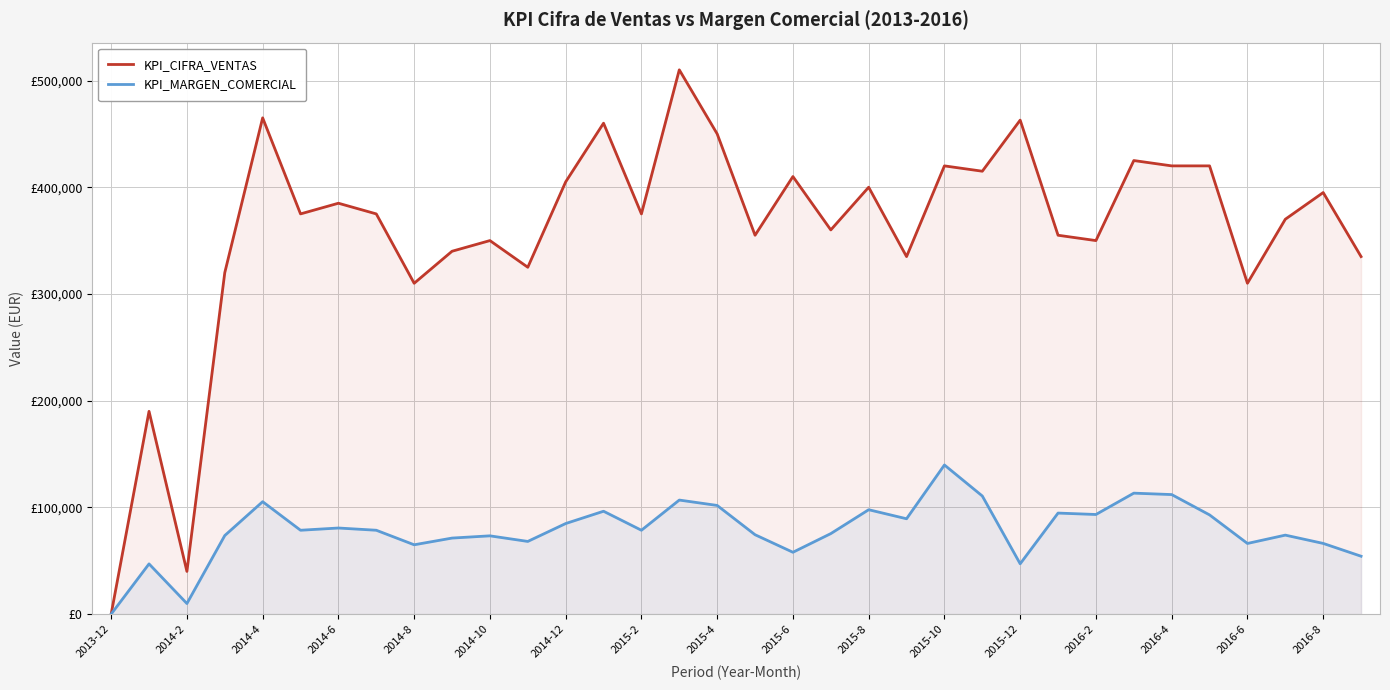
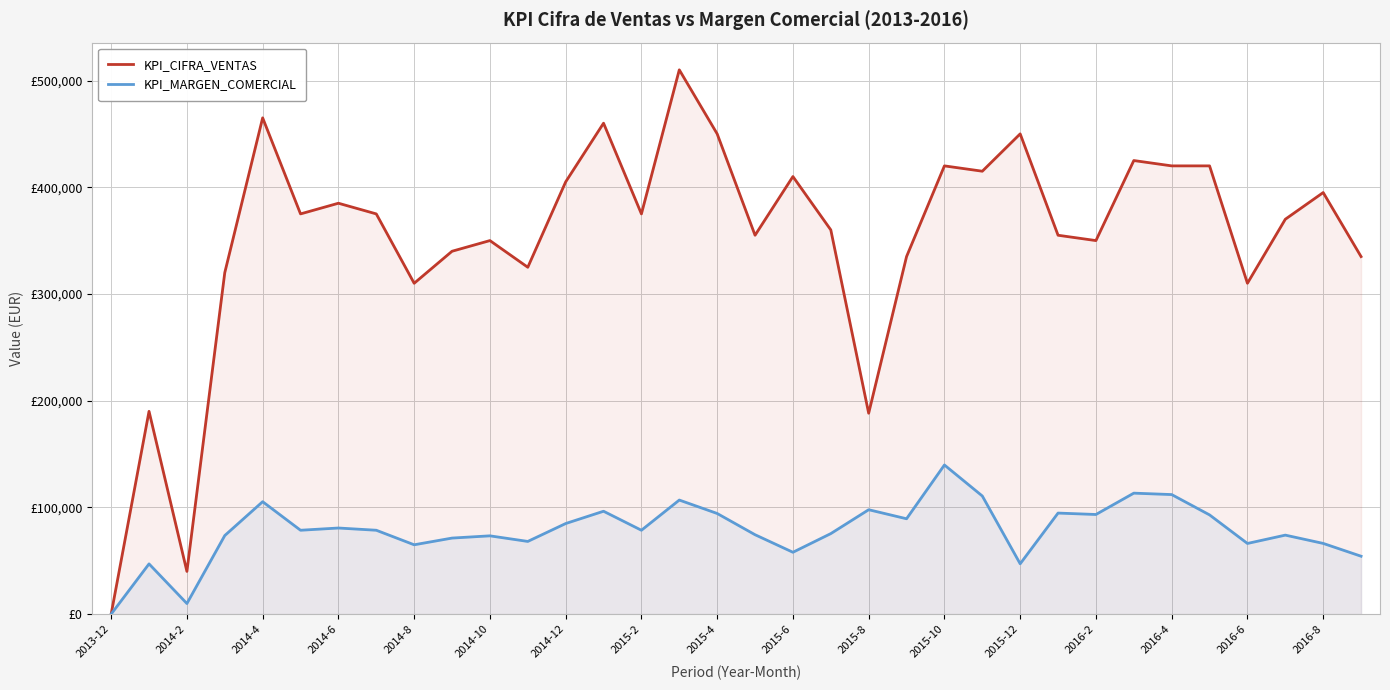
KPI_MARGEN_COMERCIAL, 2015-4: £102,000 -> £94,000
KPI_CIFRA_VENTAS, 2015-8: £400,000 -> £188,000
KPI_CIFRA_VENTAS, 2015-12: £463,000 -> £450,000
